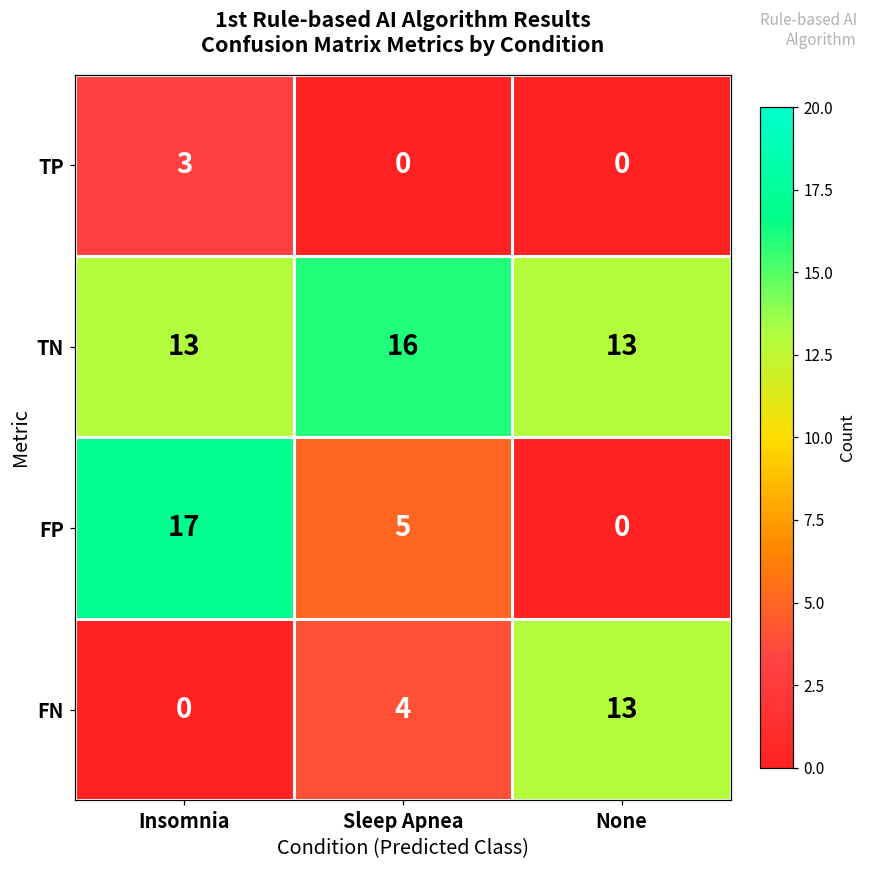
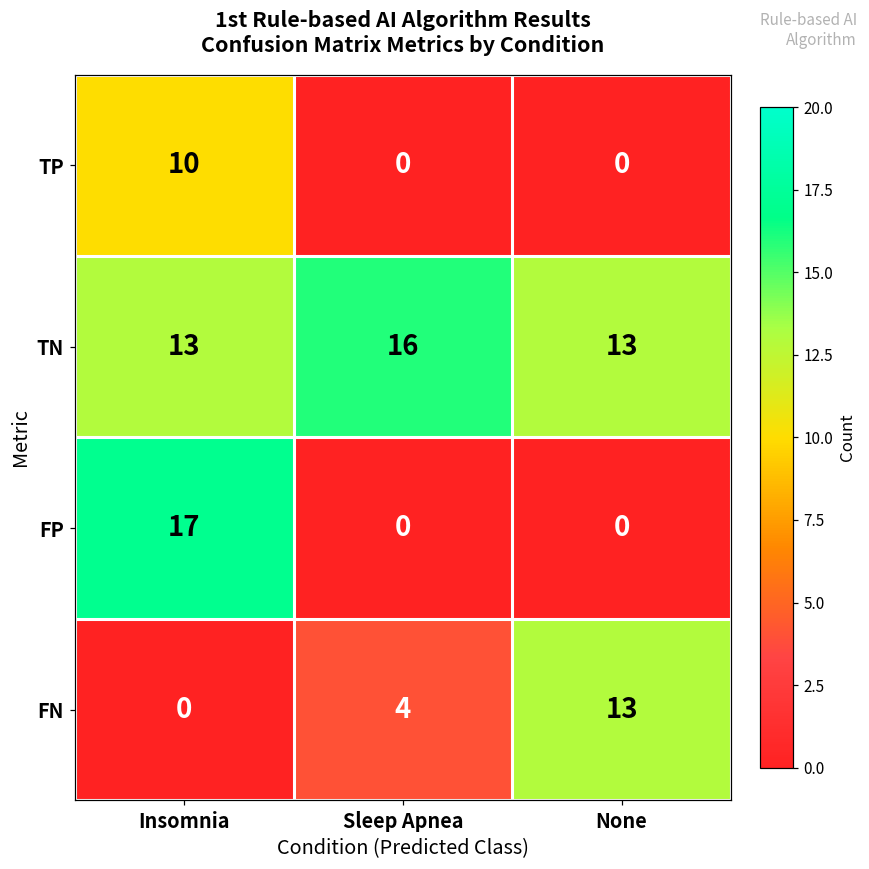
TP, Insomnia: 3 -> 10
FP, Sleep Apnea: 5 -> 0
